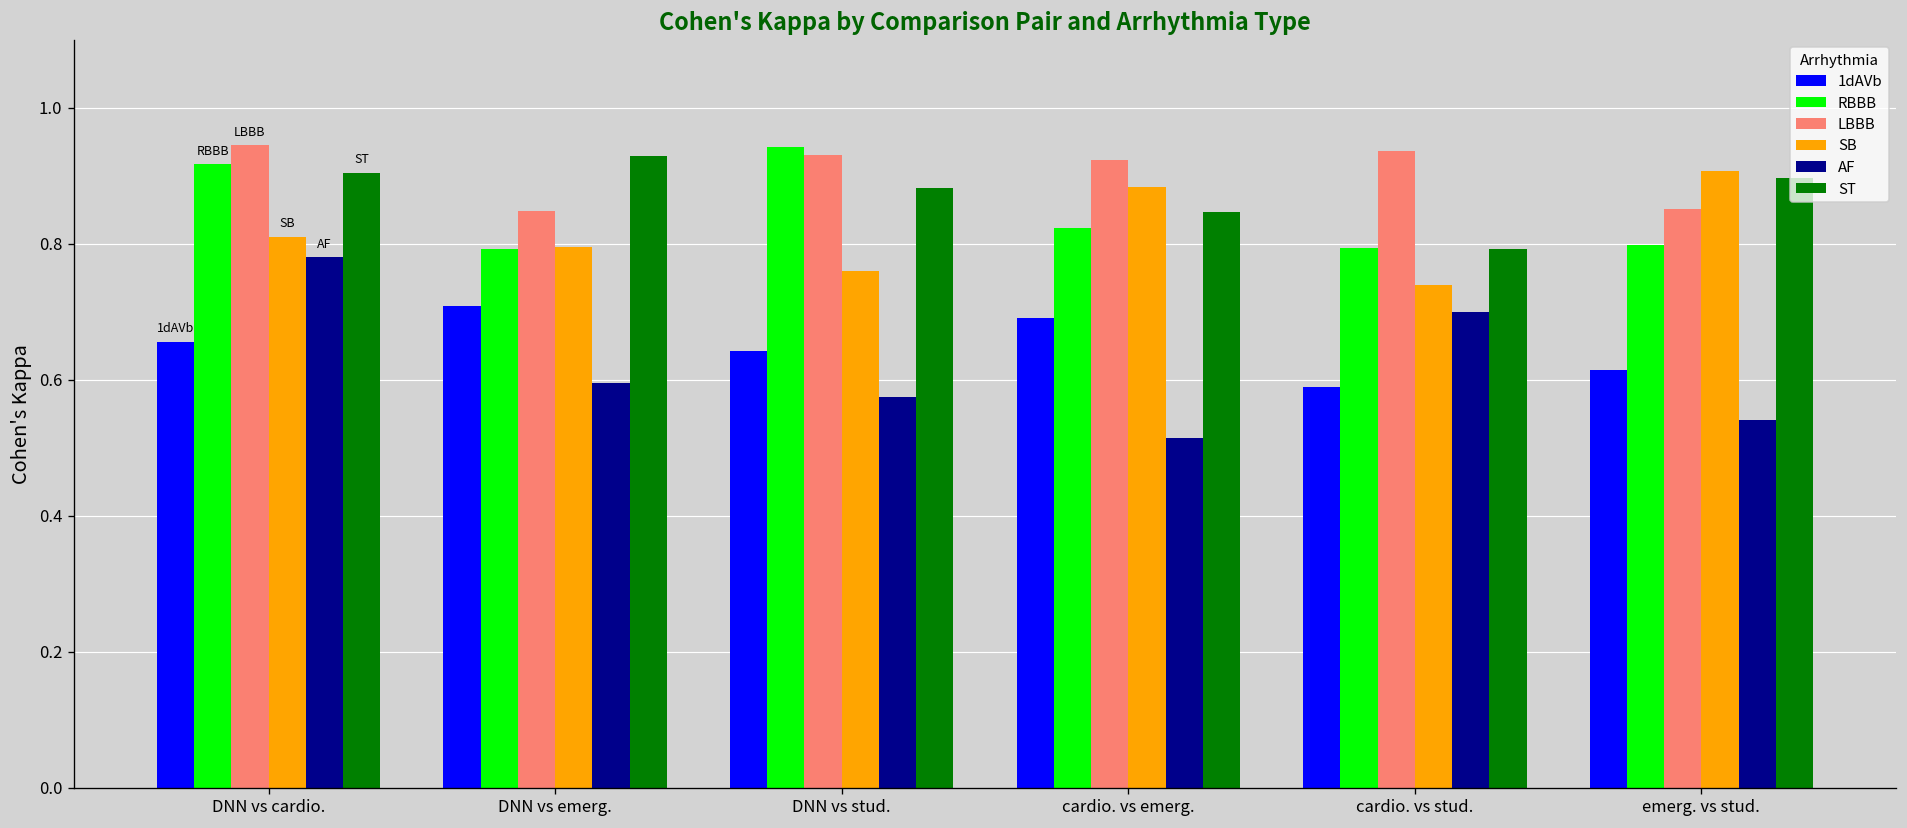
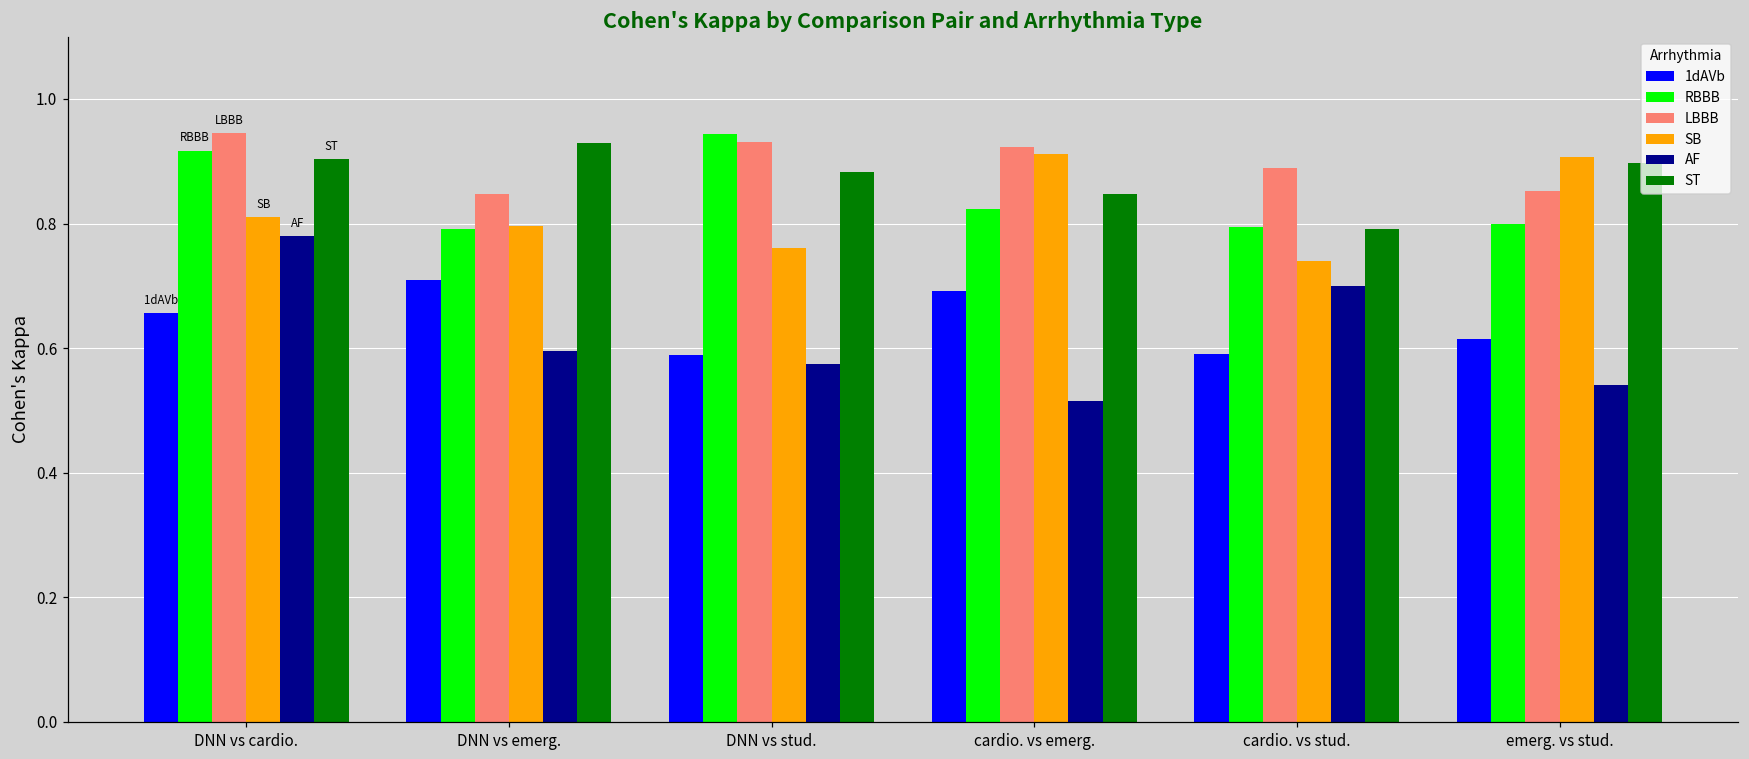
1dAVb, DNN vs stud.: 0.64 -> 0.59
SB, cardio. vs emerg.: 0.88 -> 0.91
LBBB, cardio. vs stud.: 0.94 -> 0.89
